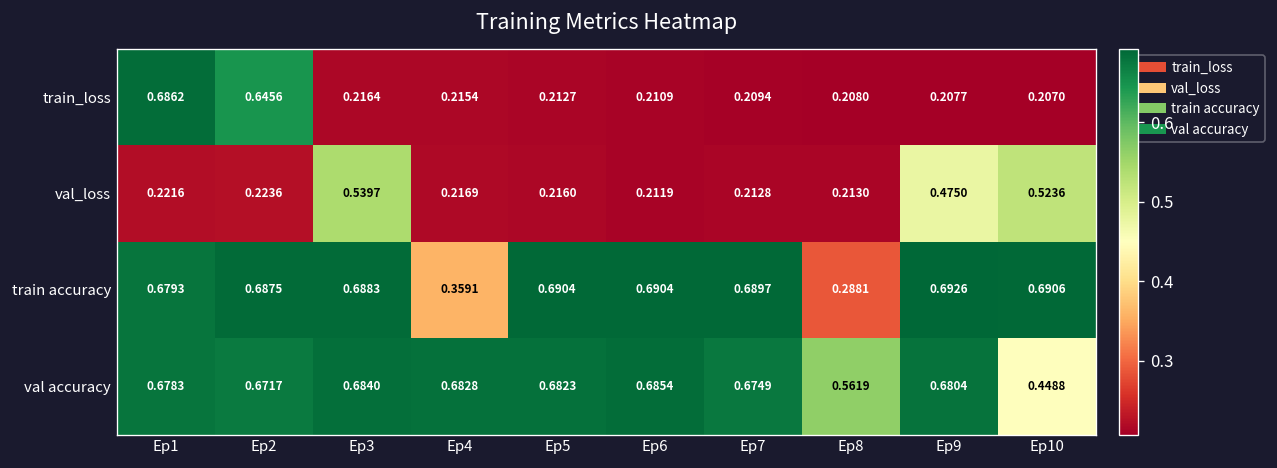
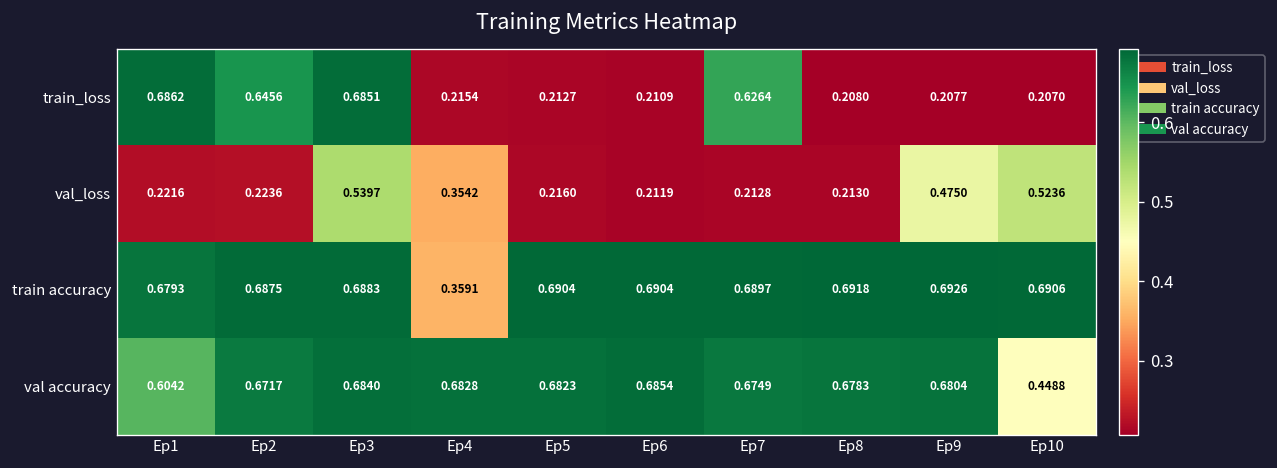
train_loss, Ep3: 0.2164 -> 0.6851
train_loss, Ep7: 0.2094 -> 0.6264
val_loss, Ep4: 0.2169 -> 0.3542
train accuracy, Ep8: 0.2881 -> 0.6918
val accuracy, Ep1: 0.6783 -> 0.6042
val accuracy, Ep8: 0.5619 -> 0.6783
